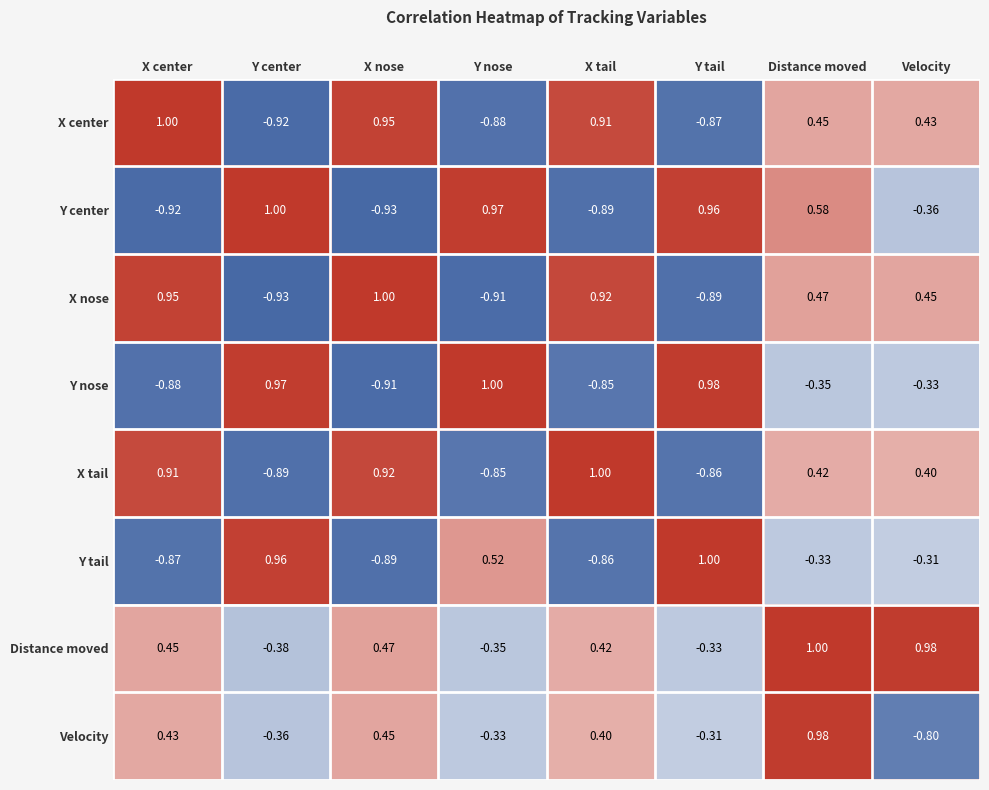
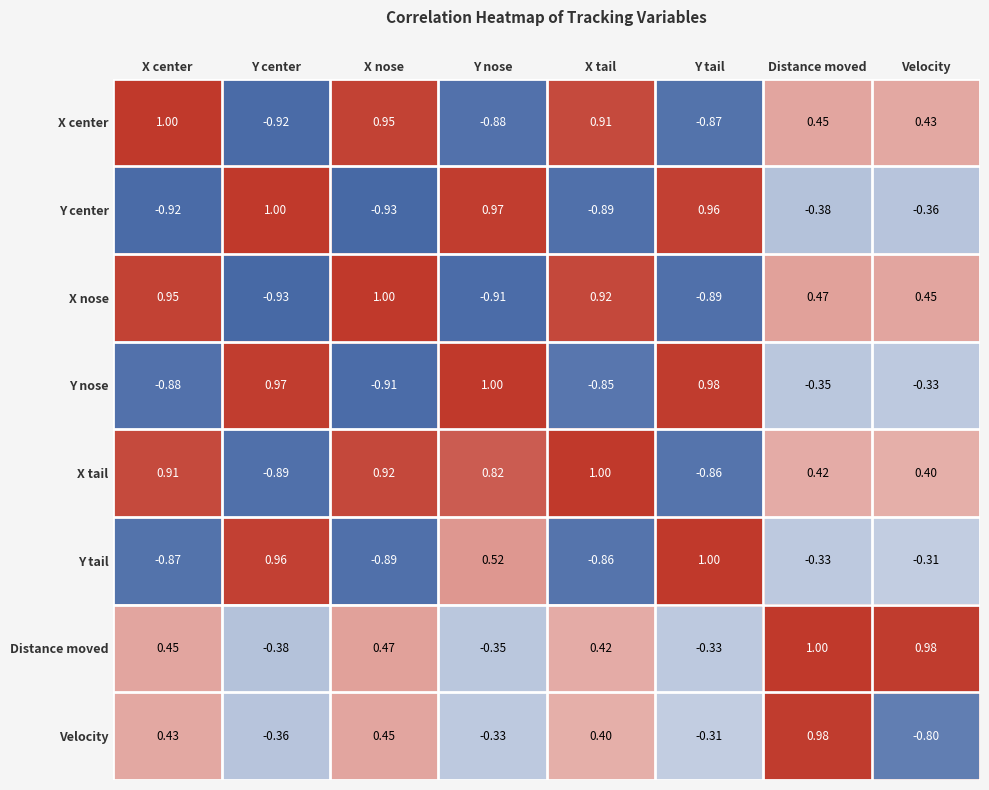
Y center, Distance moved: 0.58 -> -0.38
X tail, Y nose: -0.85 -> 0.82
